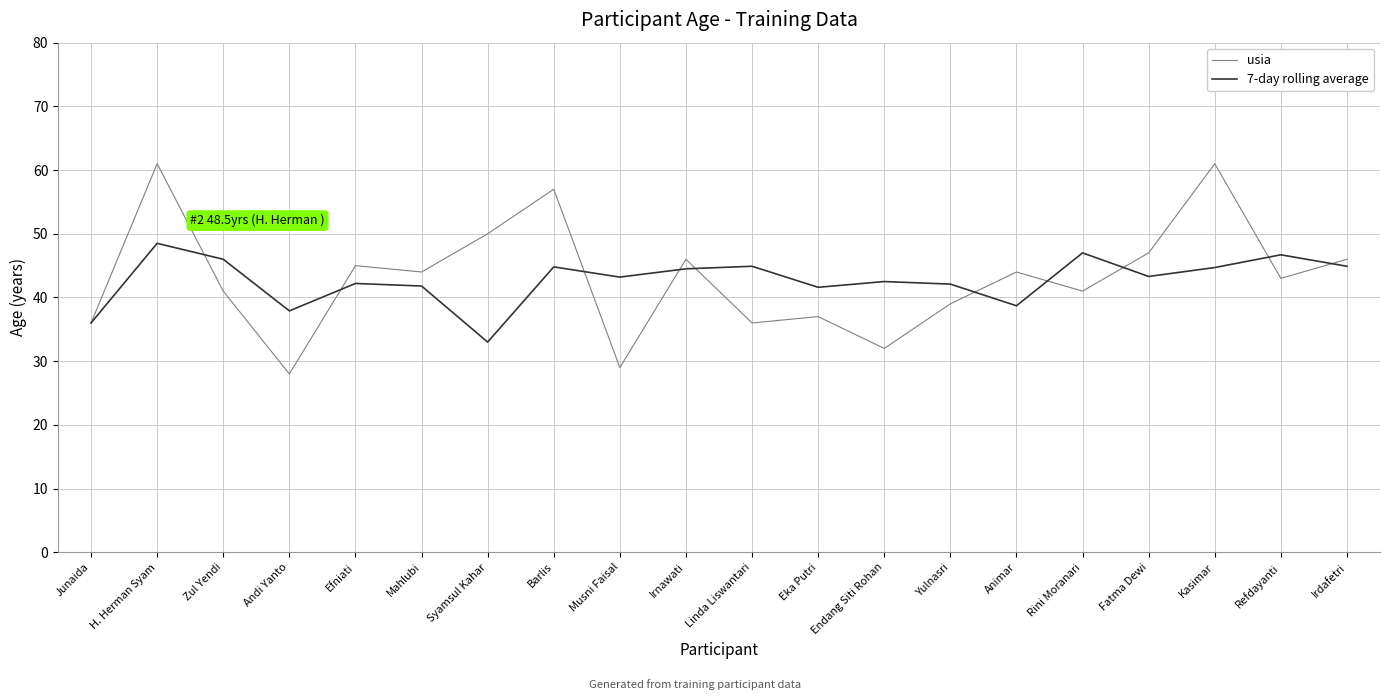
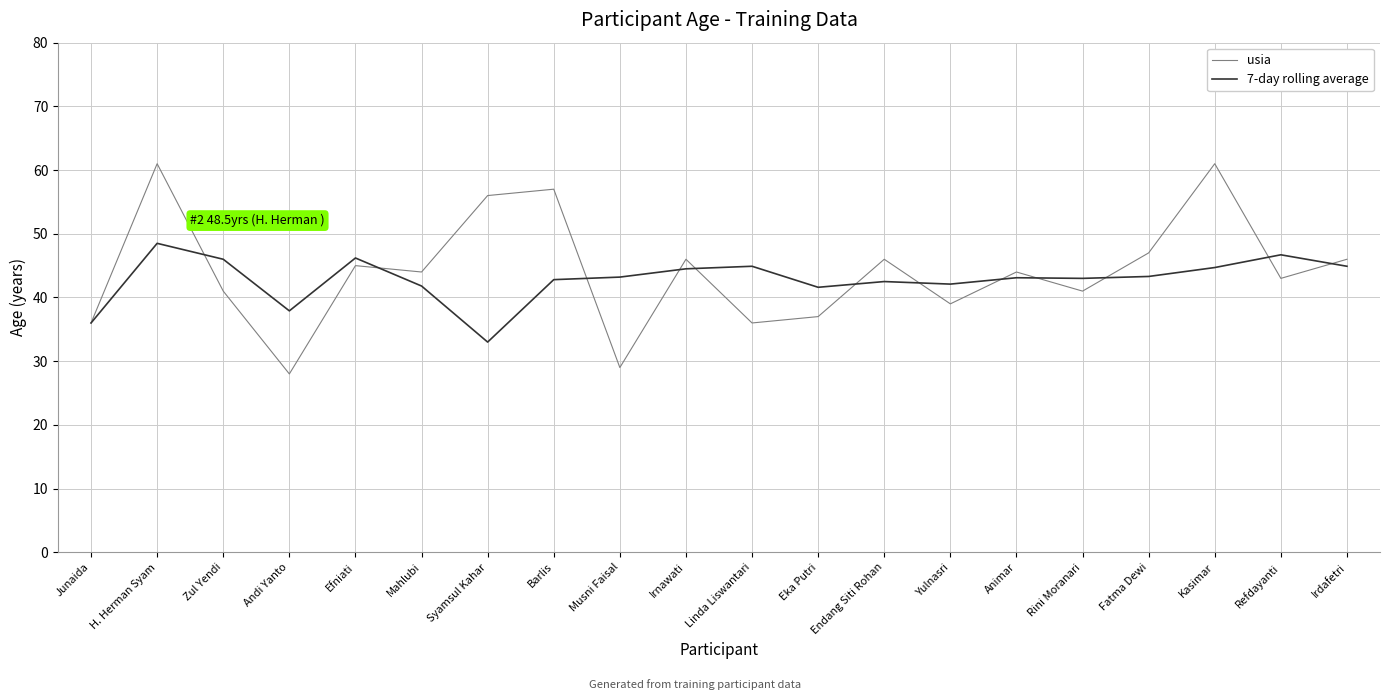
7-day rolling average, Efniati: 42 -> 46
usia, Syamsul Kahar: 50 -> 56
7-day rolling average, Barlis: 45 -> 43
usia, Endang Siti Rohan: 32 -> 46
7-day rolling average, Animar: 39 -> 43
7-day rolling average, Rini Moranari: 47 -> 43
